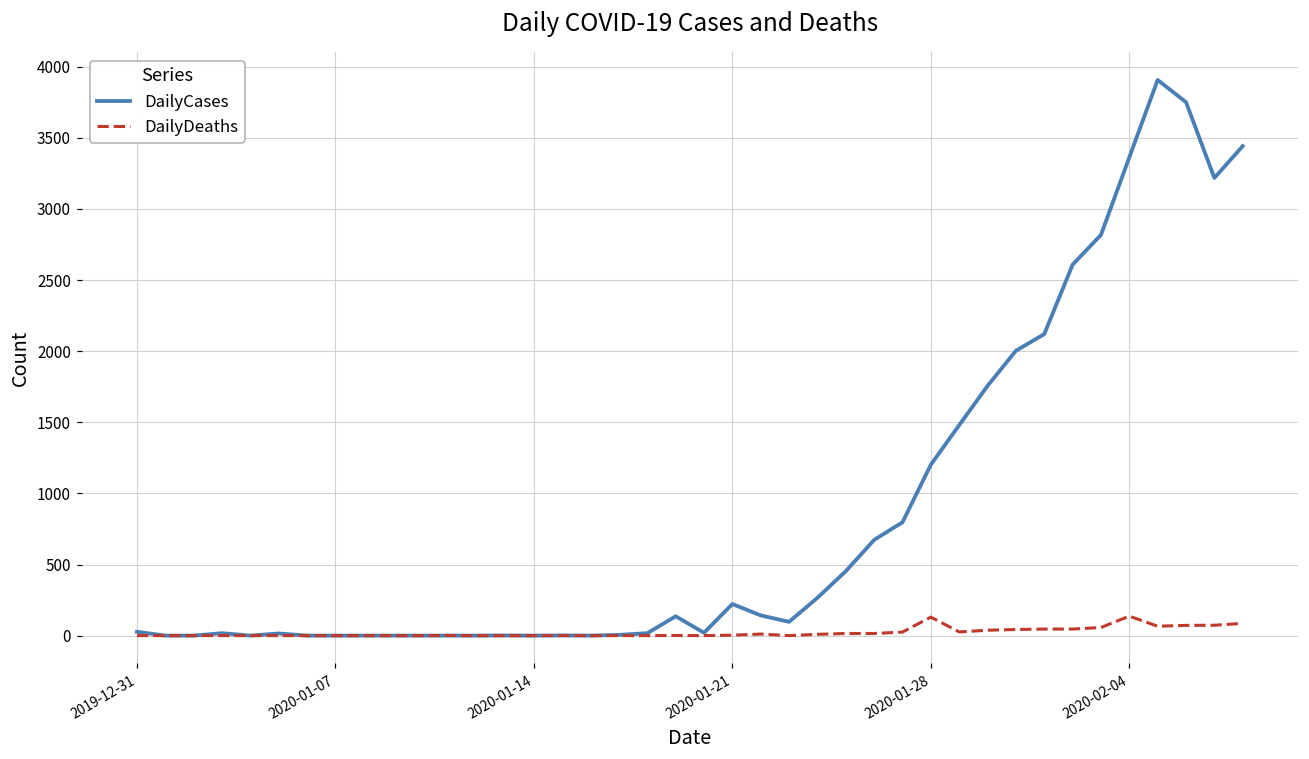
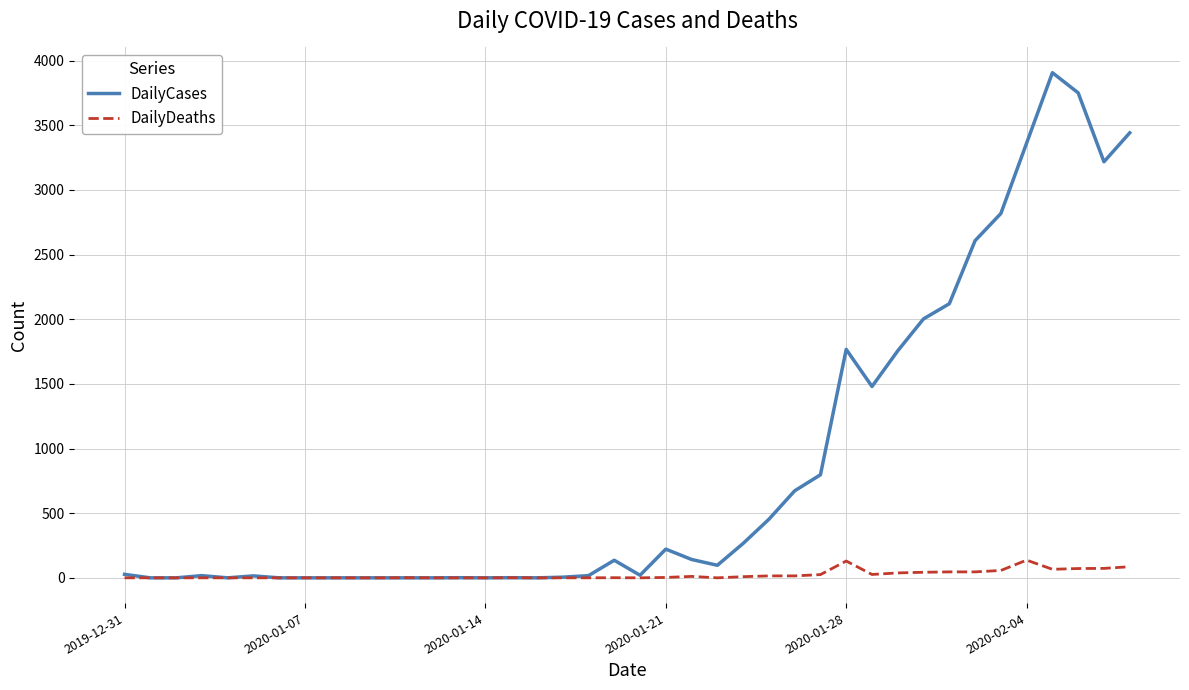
DailyCases, 2020-01-28: 1200 -> 1770
